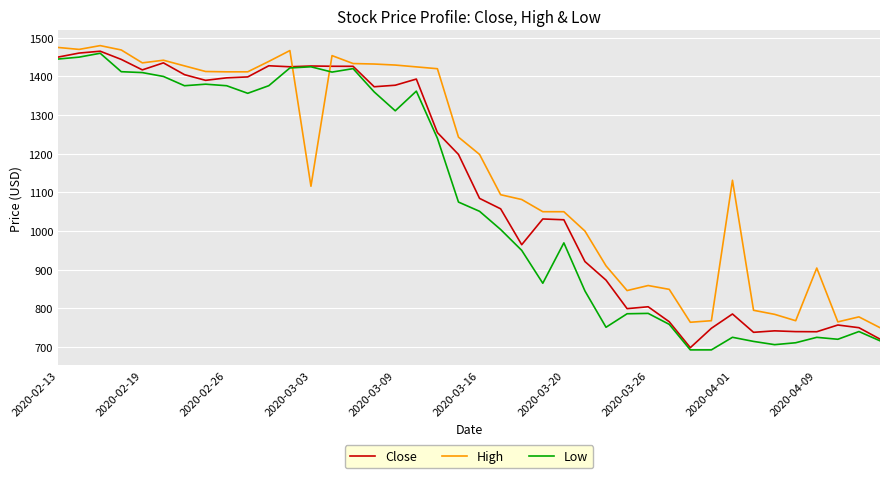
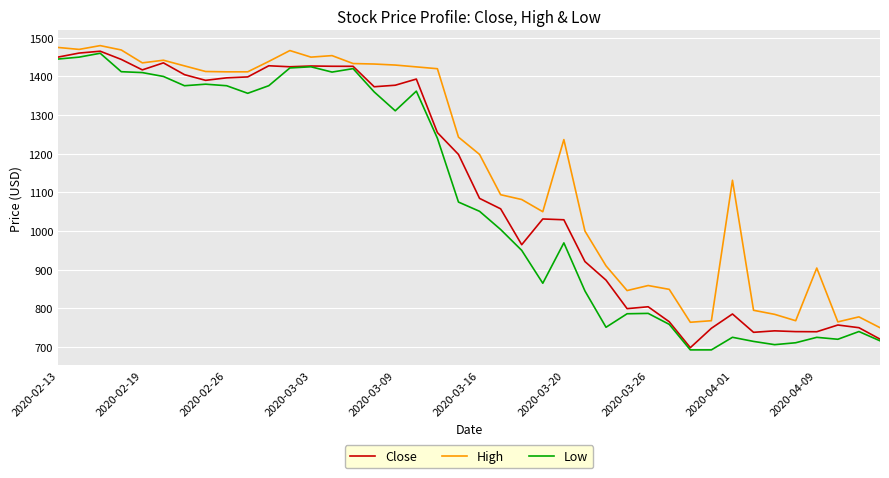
High, 2020-03-03: 1120 -> 1450
High, 2020-03-20: 1050 -> 1240
